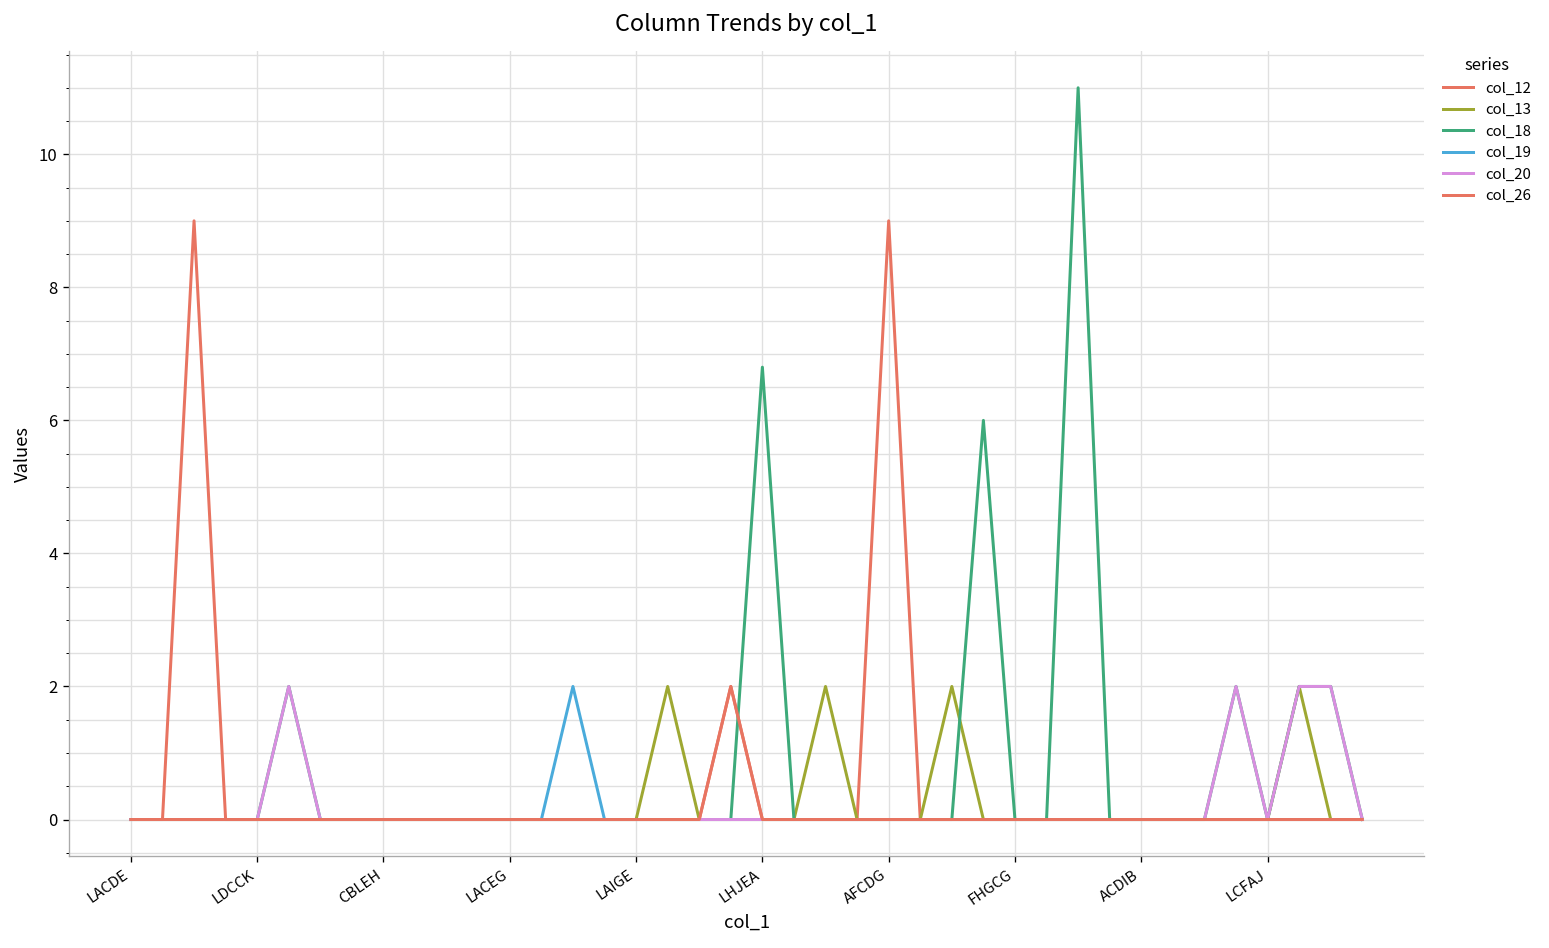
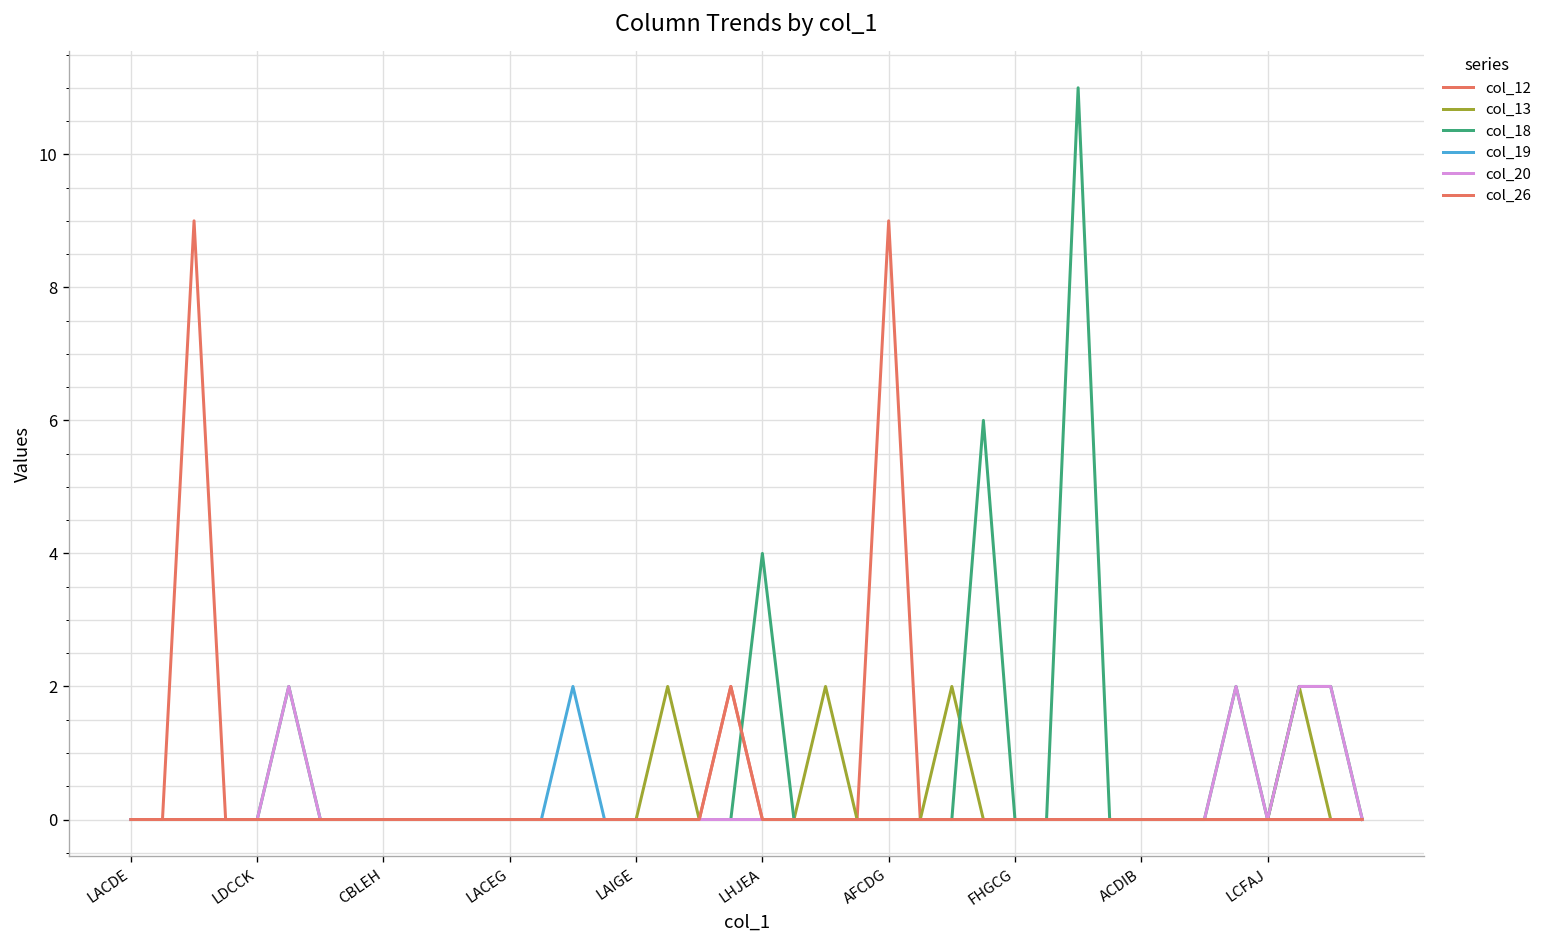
col_18, LHJEA: 6.8 -> 4.0
